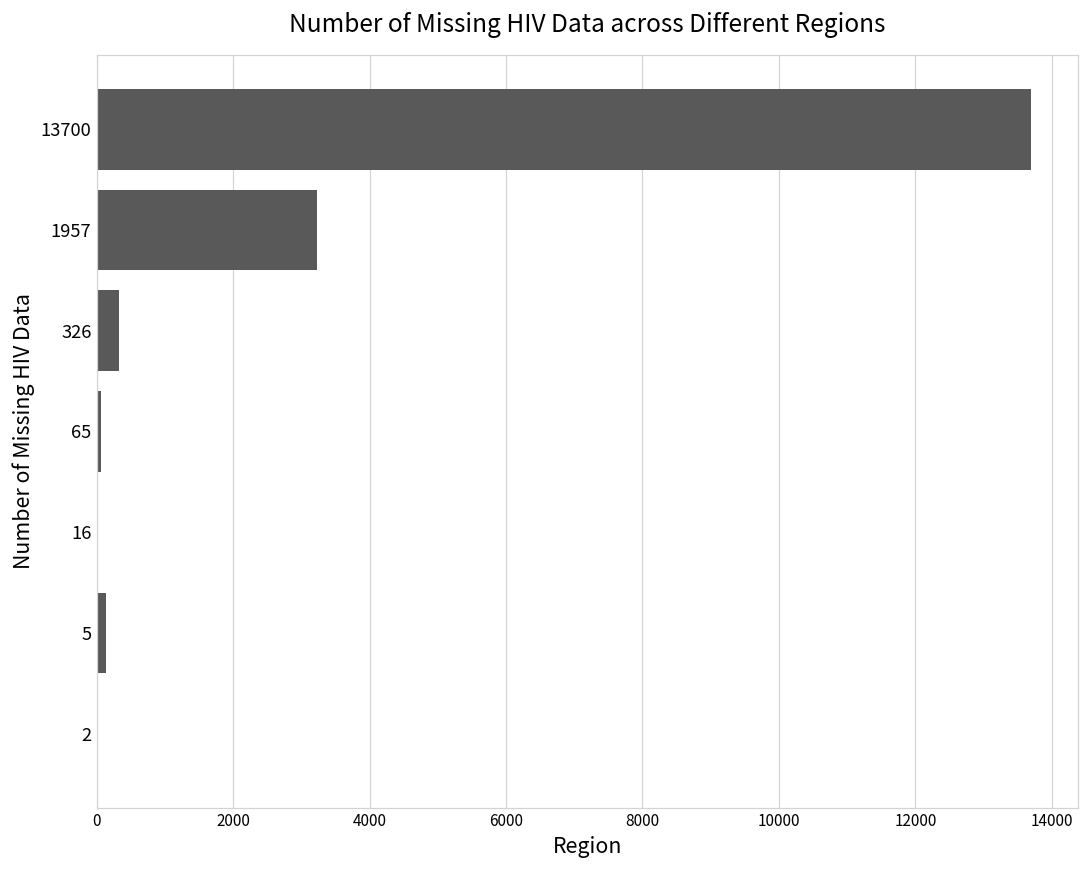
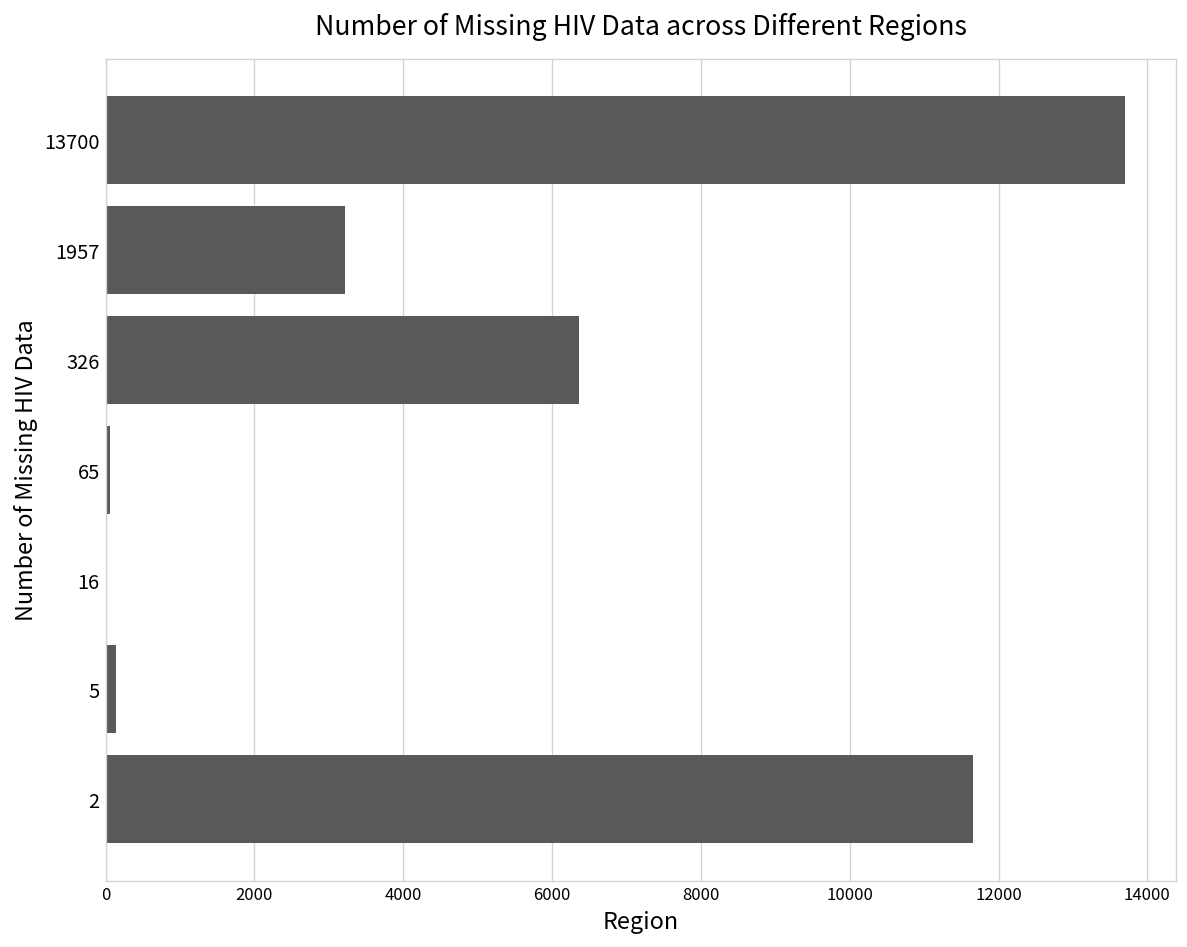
326: 300 -> 6400
2: 0 -> 11700
